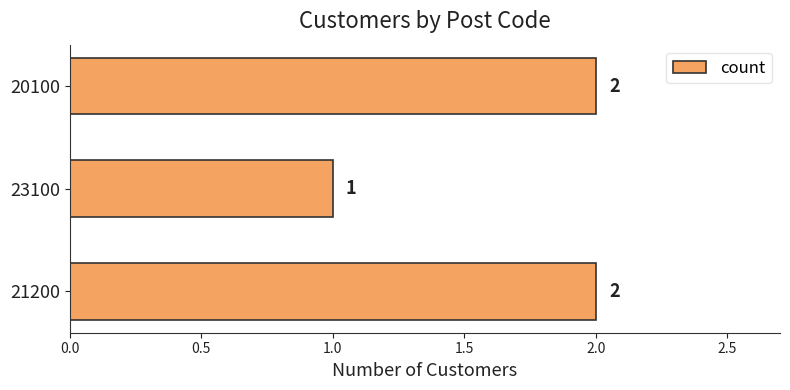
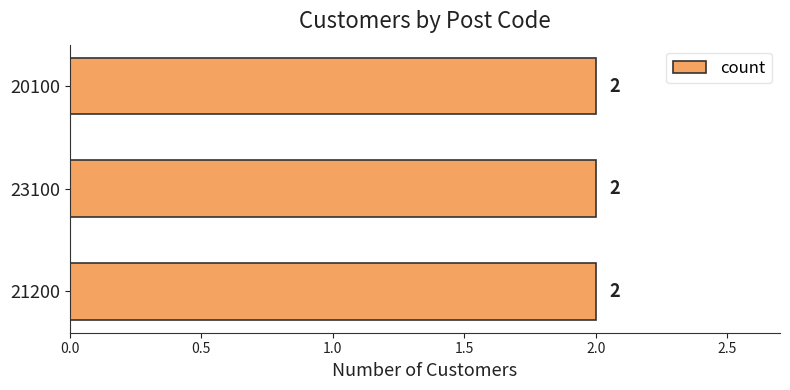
23100: 1 -> 2
